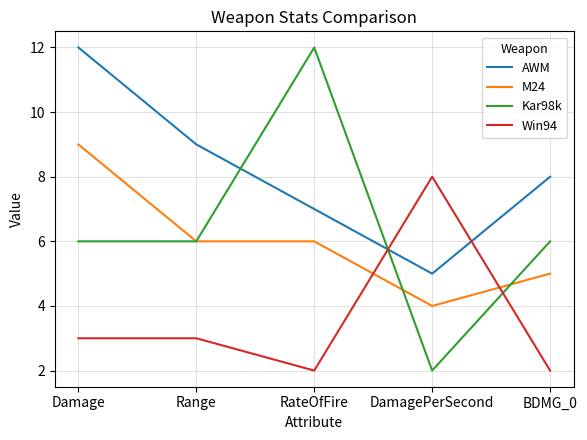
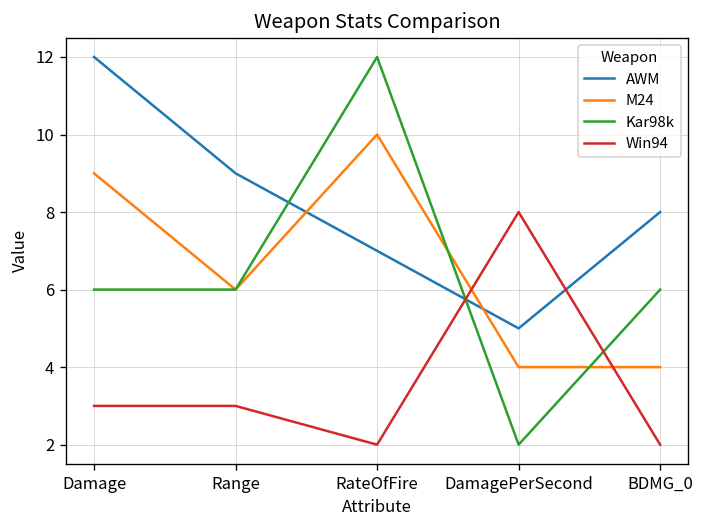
M24, RateOfFire: 6 -> 10
M24, BDMG_0: 5 -> 4
